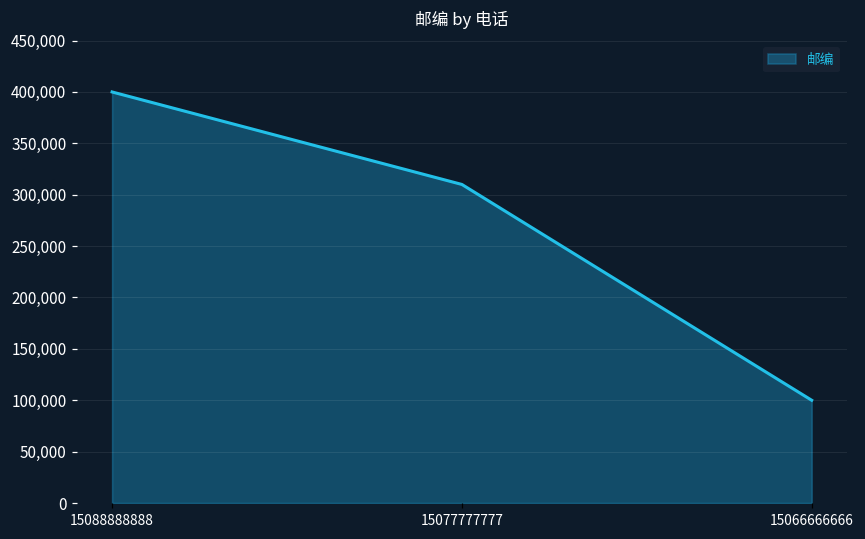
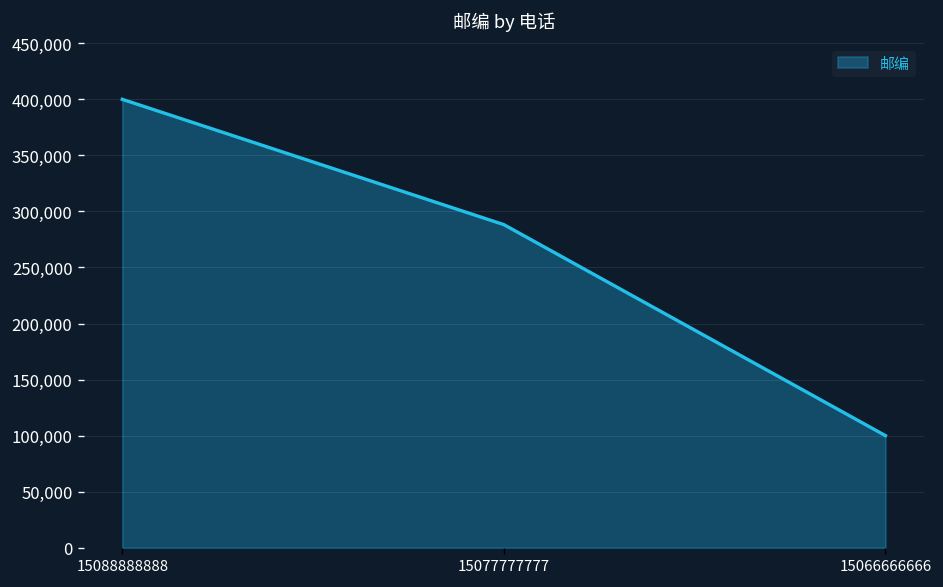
15077777777: 310,000 -> 290,000
